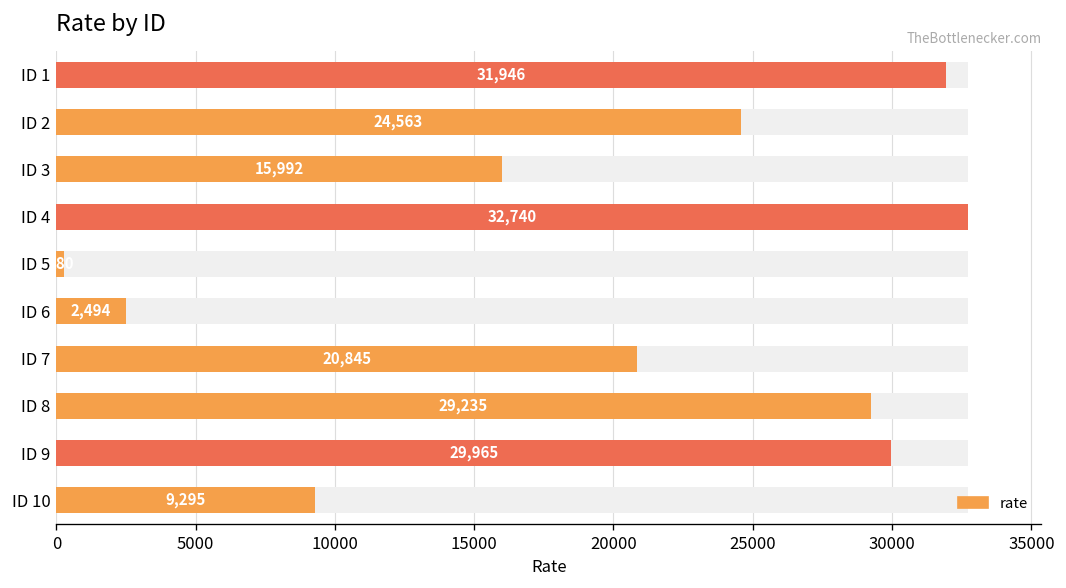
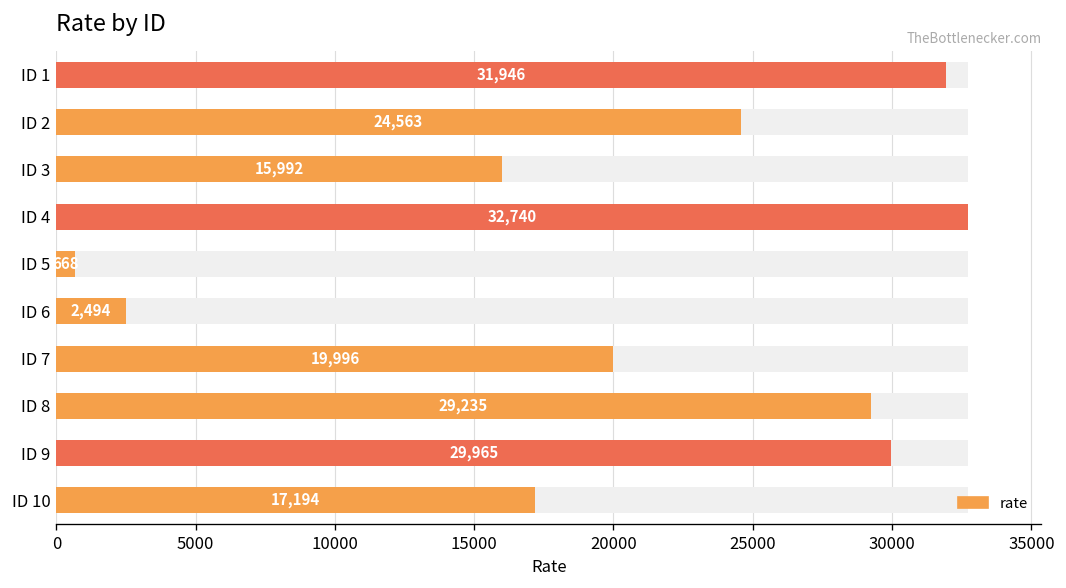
rate, ID 5: 300 -> 700
rate, ID 7: 20,845 -> 19,996
rate, ID 10: 9,295 -> 17,194
